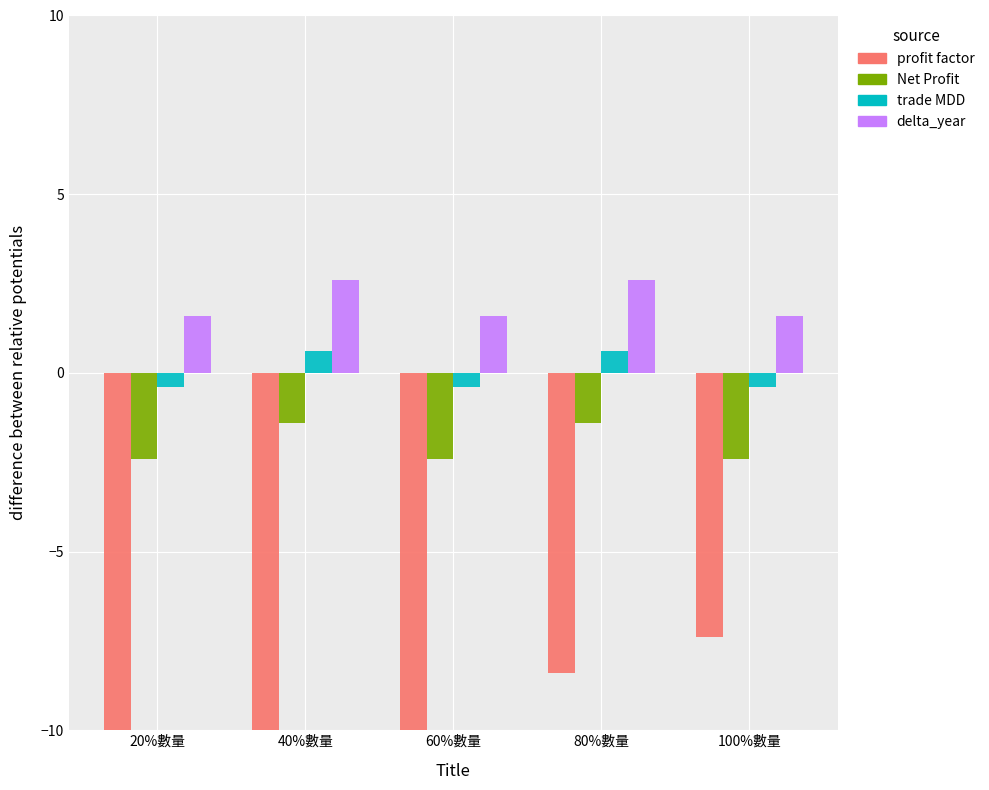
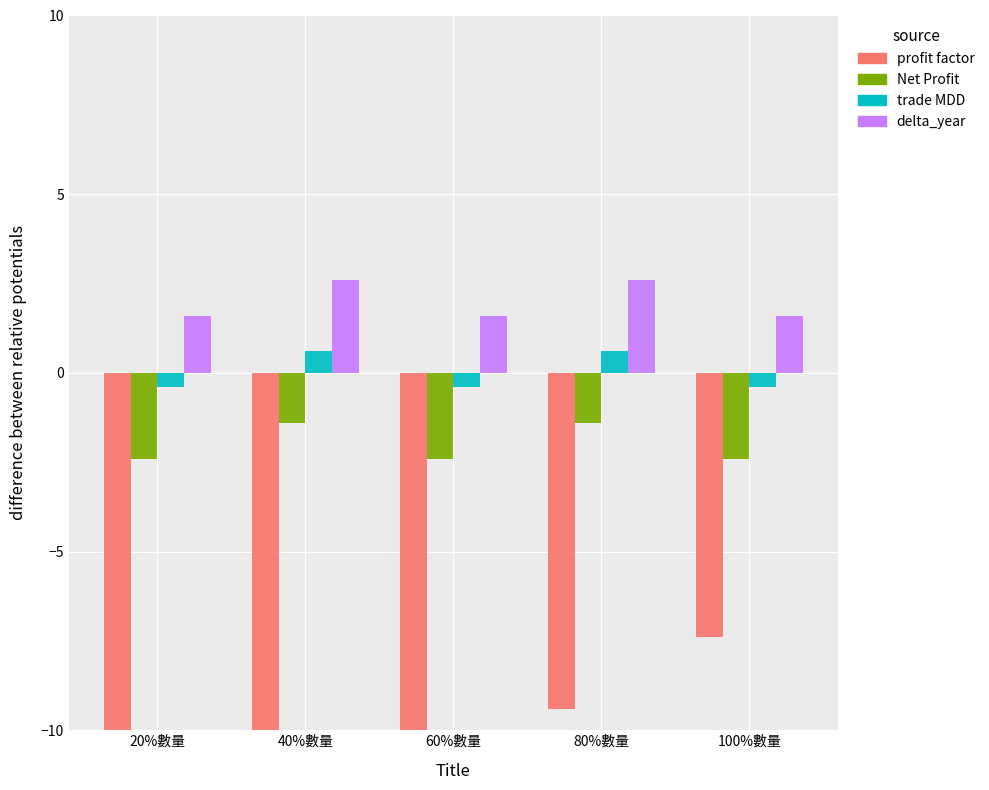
profit factor, 80%數量: -8.4 -> -9.4
